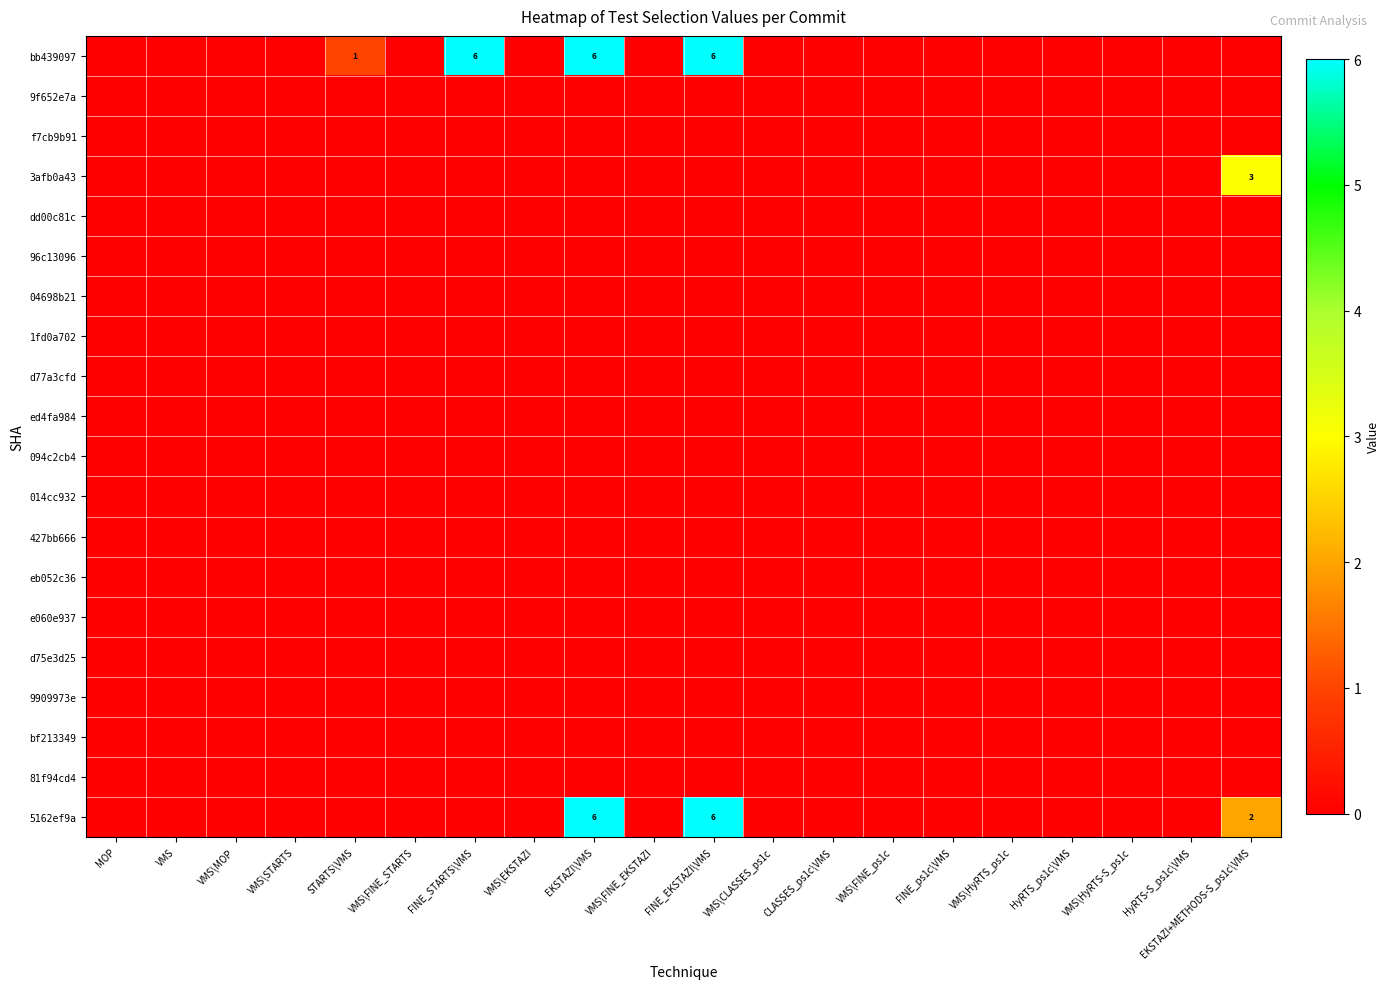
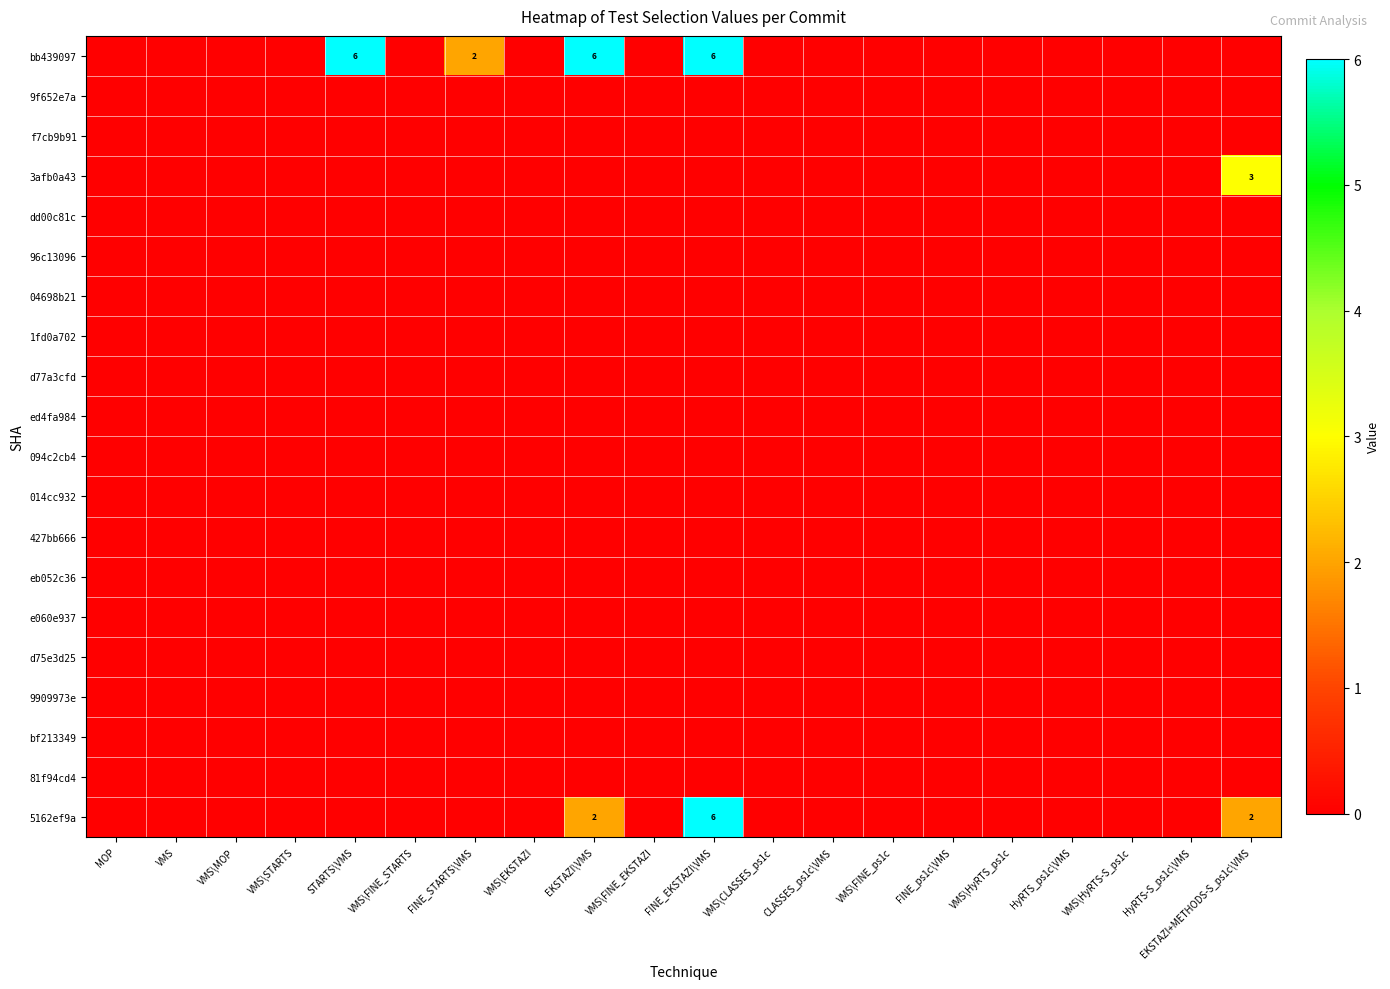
bb439097, STARTS\VMS: 1 -> 6
bb439097, FINE_STARTS\VMS: 6 -> 2
5162ef9a, EKSTAZI\VMS: 6 -> 2
